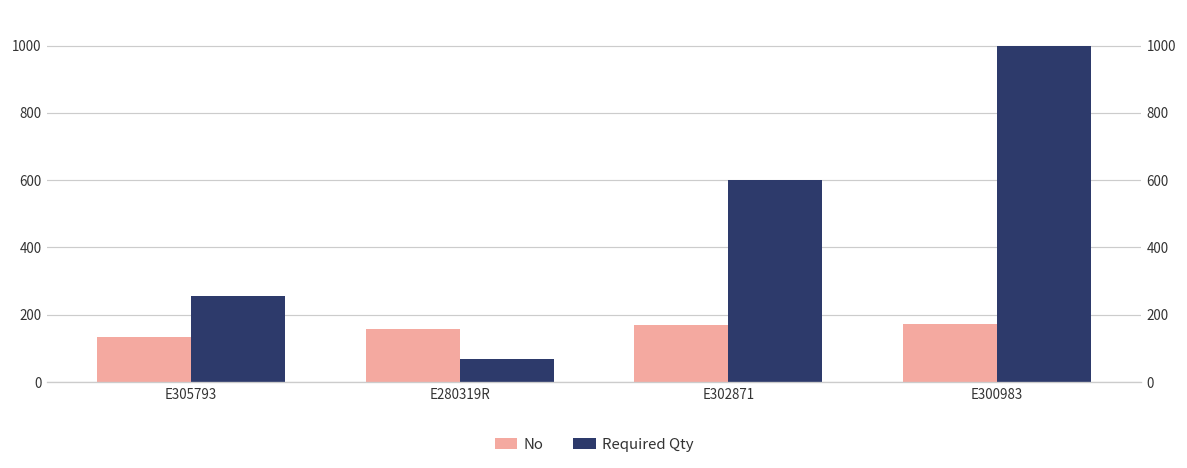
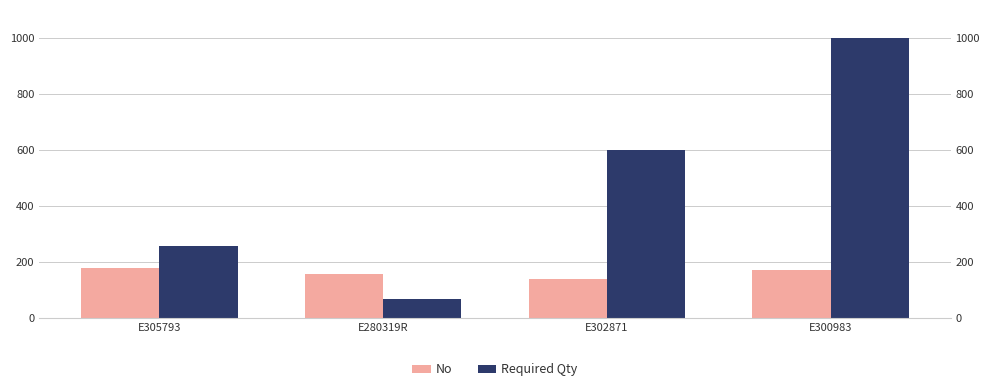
No, E305793: 140 -> 180
No, E302871: 170 -> 140
